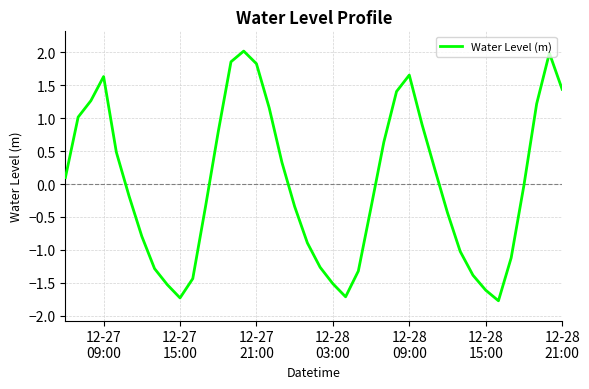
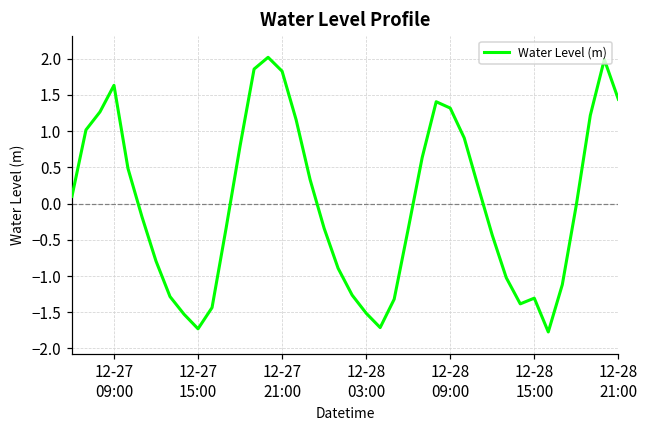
12-28 09:00: 1.7 -> 1.3
12-28 15:00: -1.6 -> -1.3
